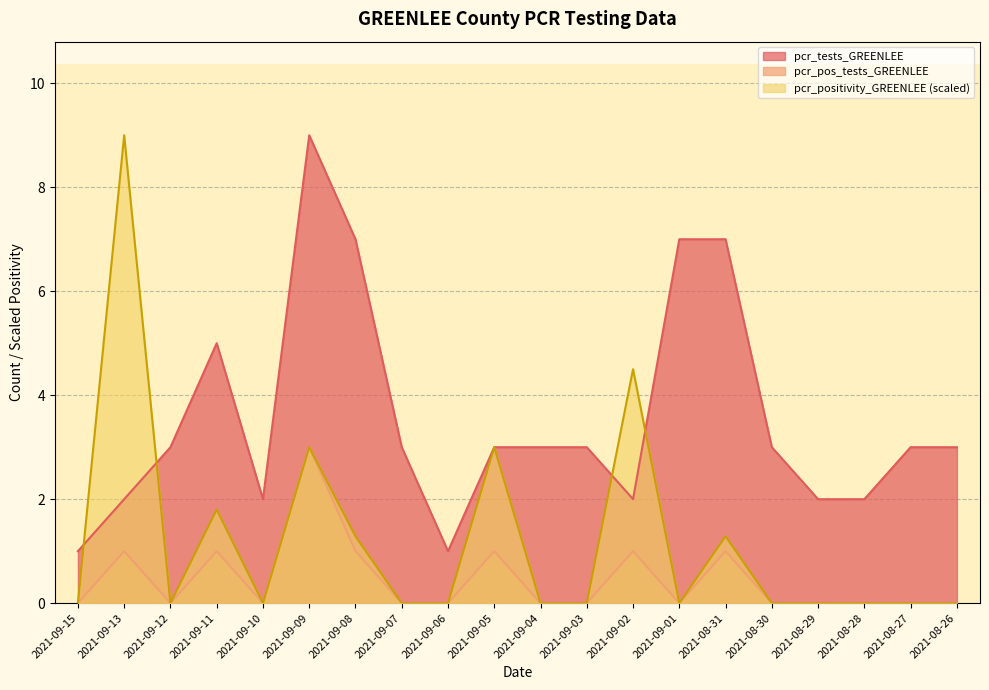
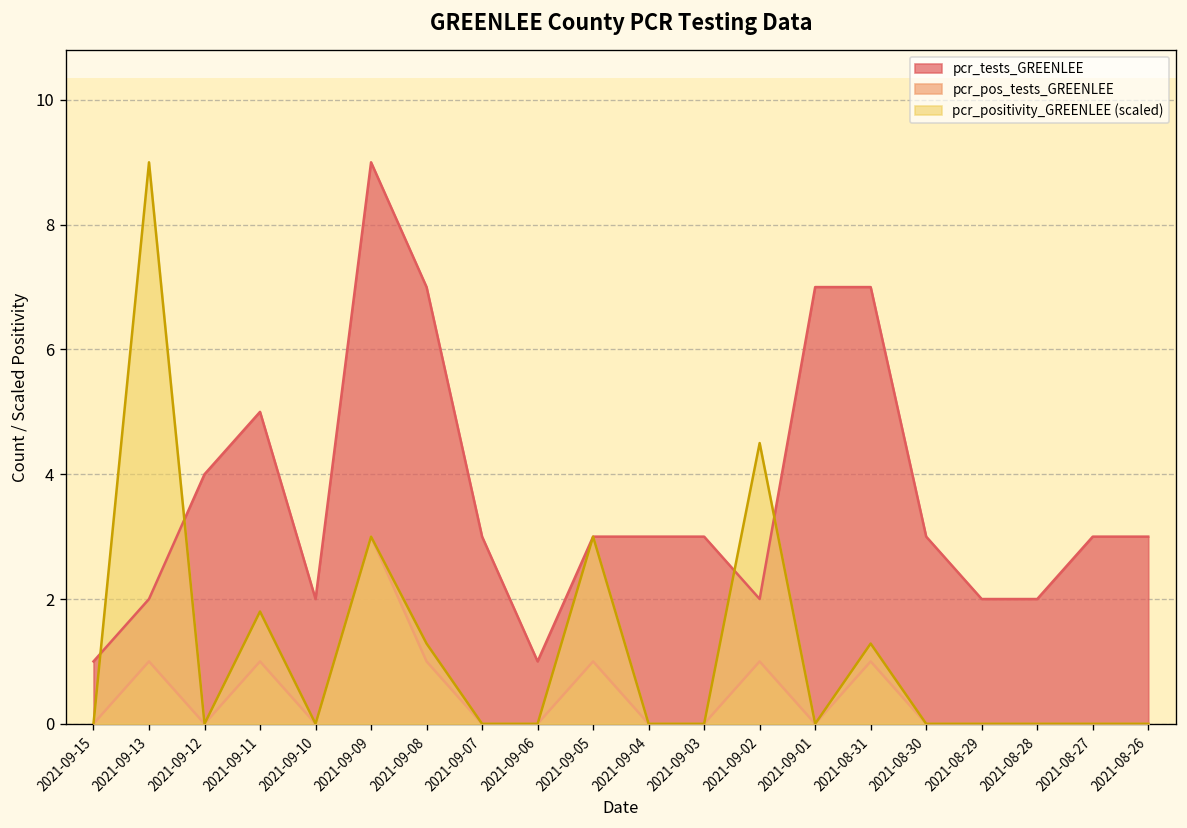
pcr_tests_GREENLEE, 2021-09-12: 3 -> 4
